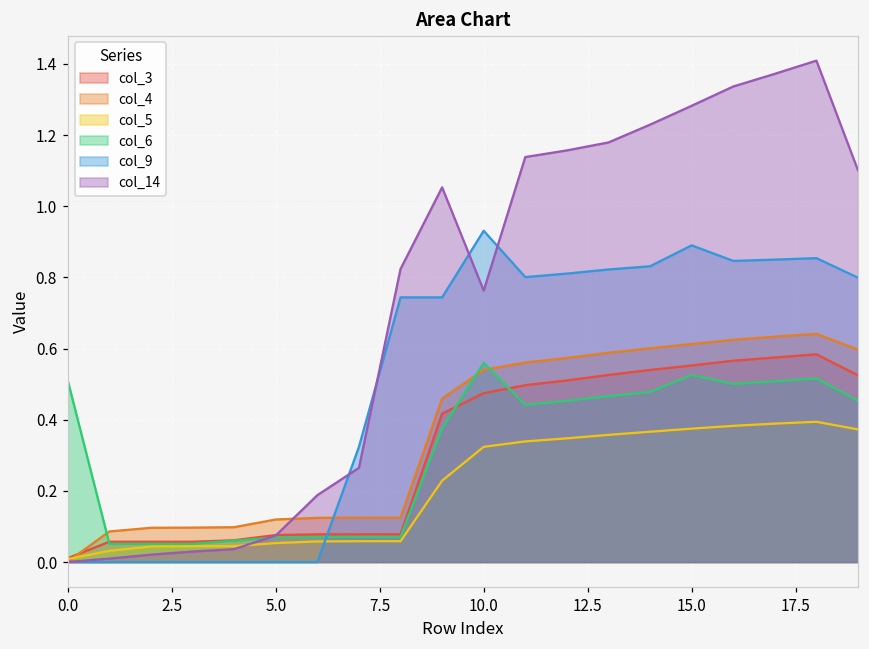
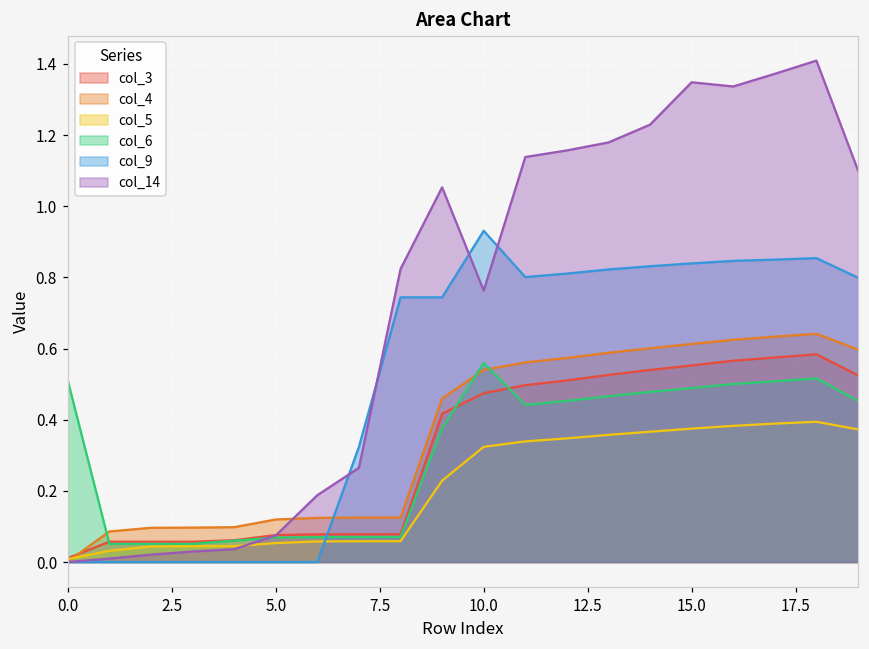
col_6, 15.0: 0.53 -> 0.49
col_9, 15.0: 0.89 -> 0.84
col_14, 15.0: 1.28 -> 1.35
